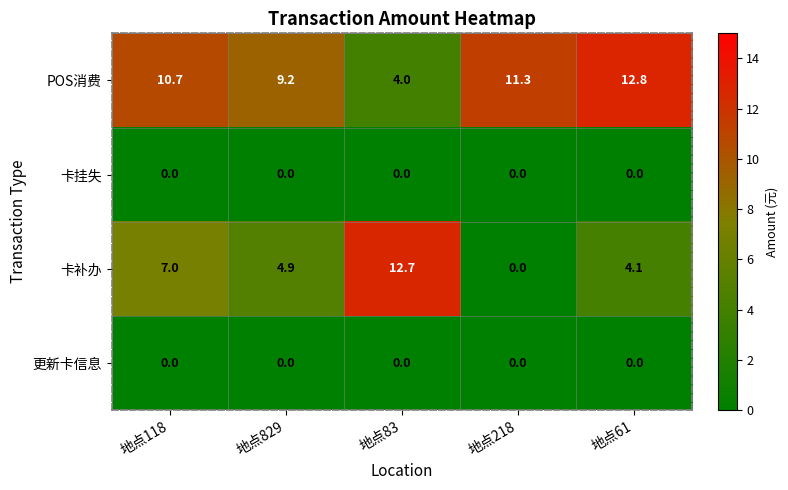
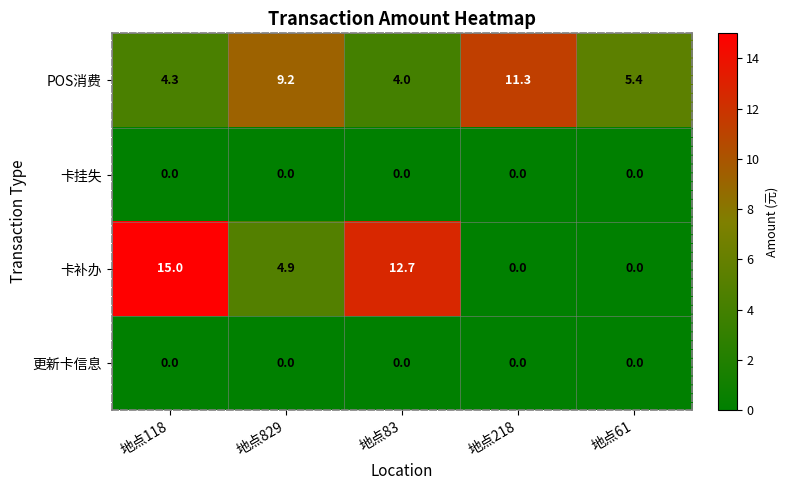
POS消费, 地点118: 10.7 -> 4.3
POS消费, 地点61: 12.8 -> 5.4
卡补办, 地点118: 7.0 -> 15.0
卡补办, 地点61: 4.1 -> 0.0
